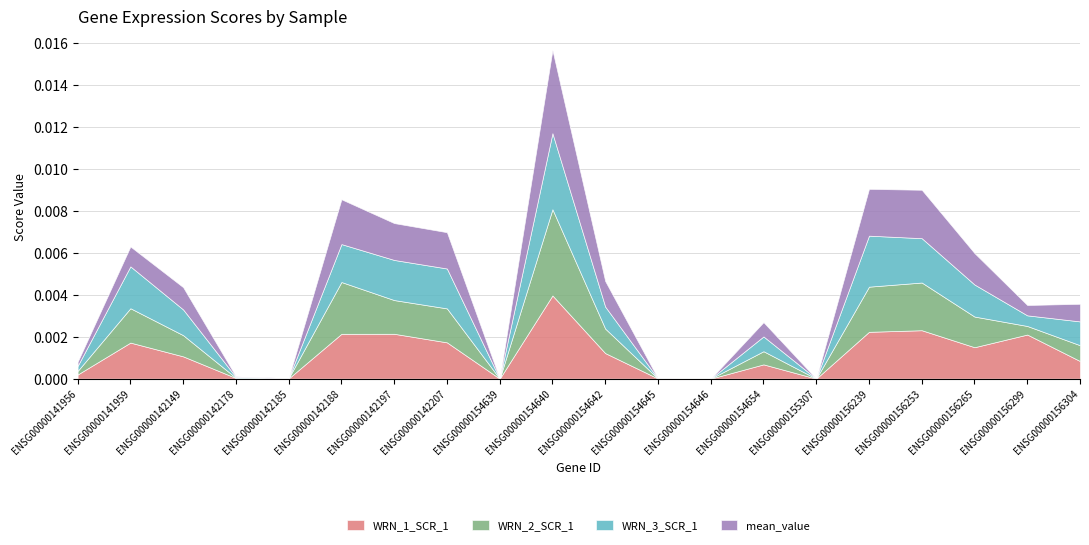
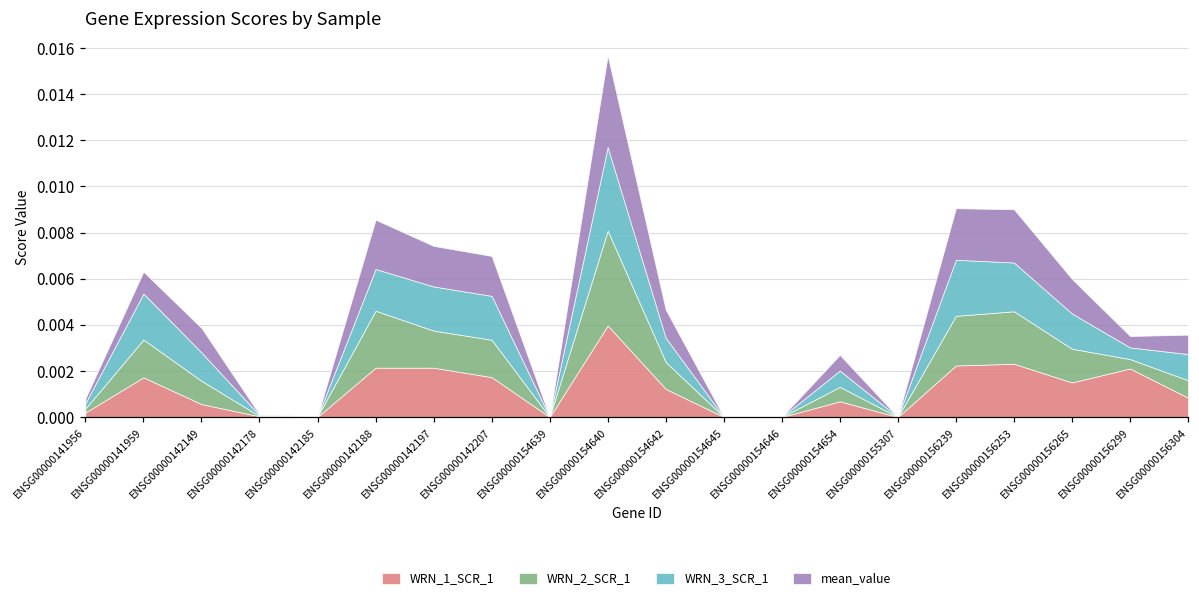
WRN_1_SCR_1, ENSG00000142149: 0.0011 -> 0.0006
